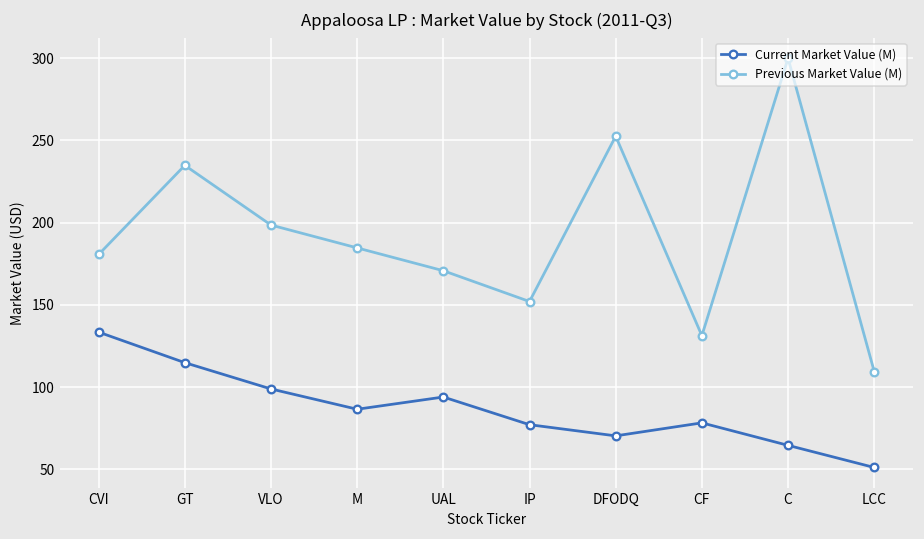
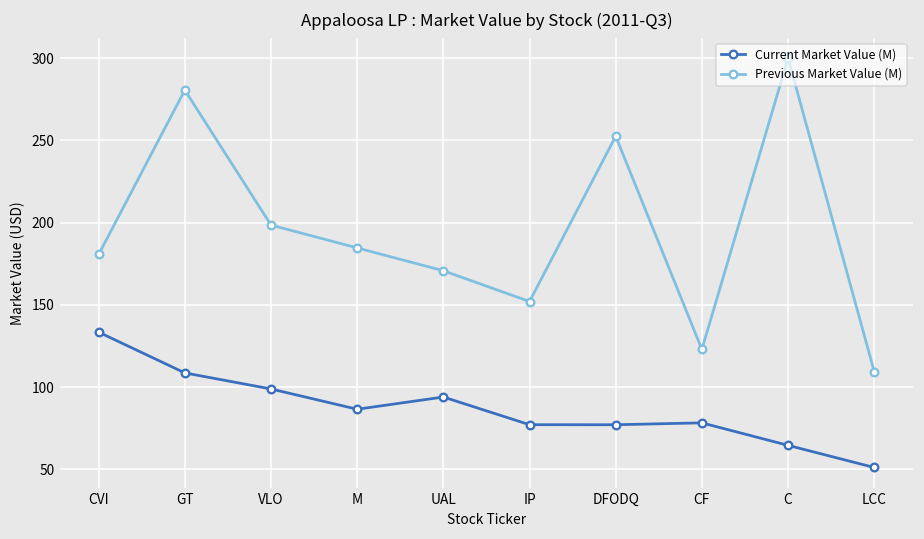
Current Market Value (M), GT: 115 -> 109
Previous Market Value (M), GT: 235 -> 280
Current Market Value (M), DFODQ: 70 -> 77
Previous Market Value (M), CF: 131 -> 123
